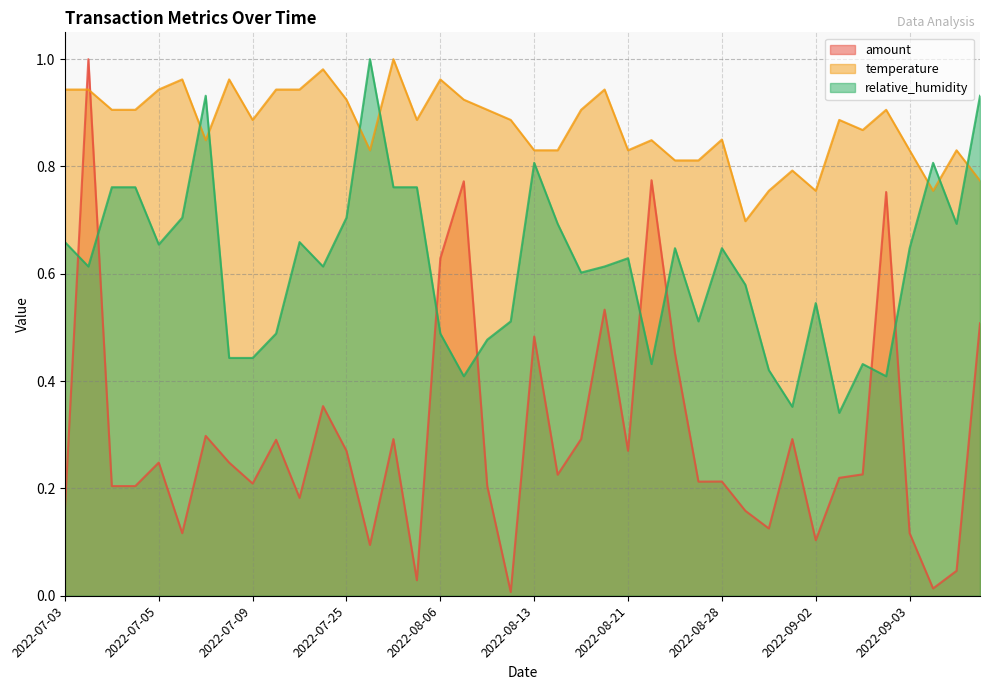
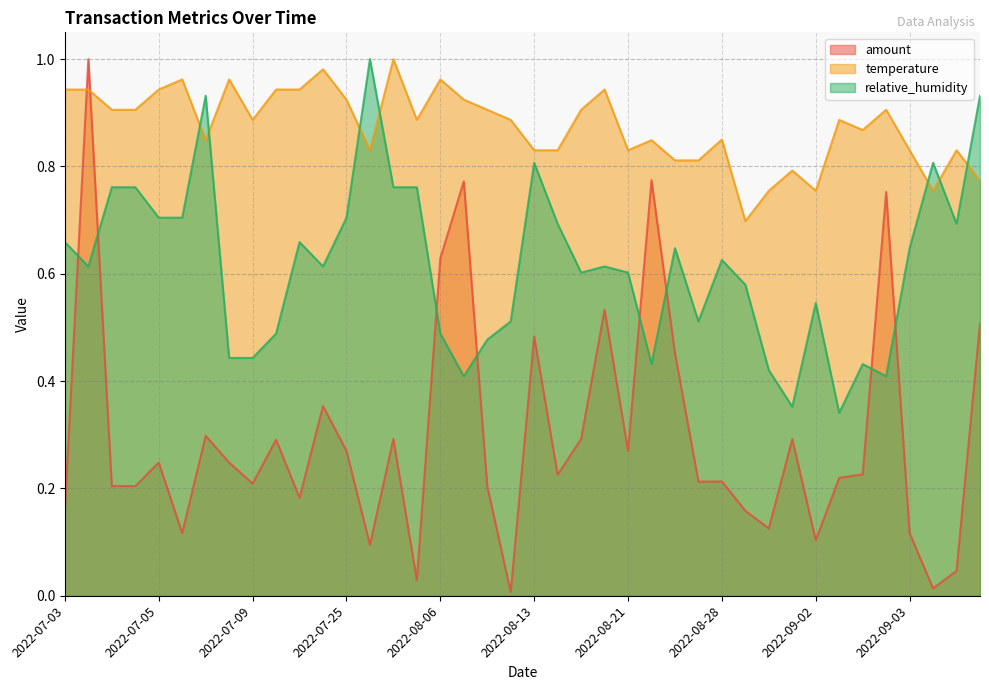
relative_humidity, 2022-07-05: 0.65 -> 0.70
relative_humidity, 2022-08-21: 0.63 -> 0.60
relative_humidity, 2022-08-28: 0.65 -> 0.63
